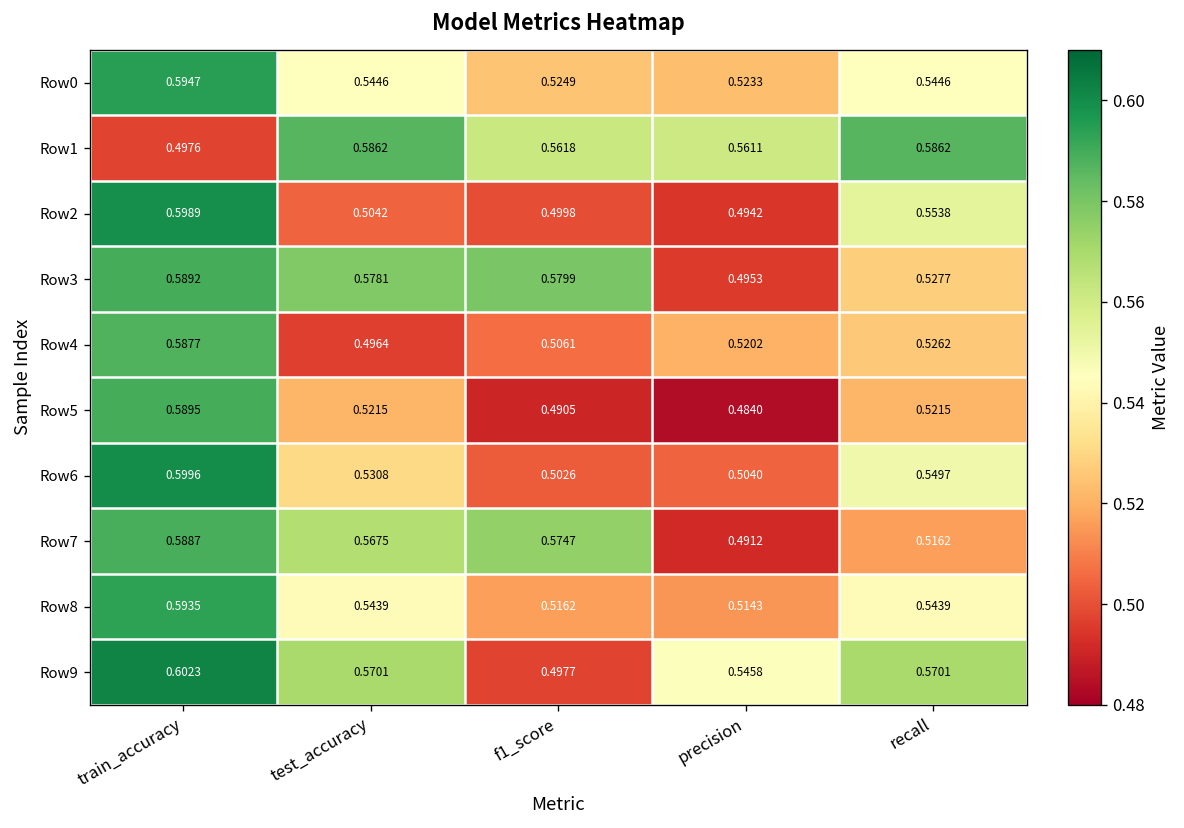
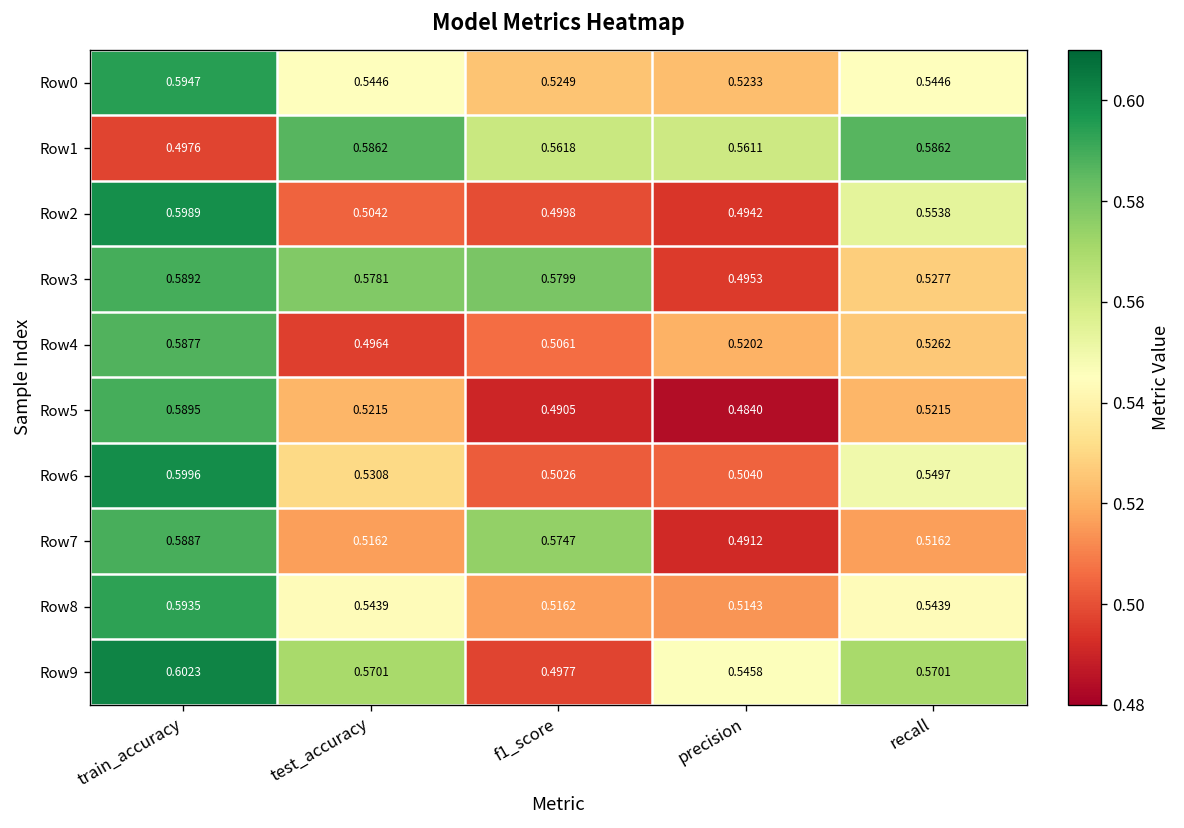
Row7, test_accuracy: 0.5675 -> 0.5162
